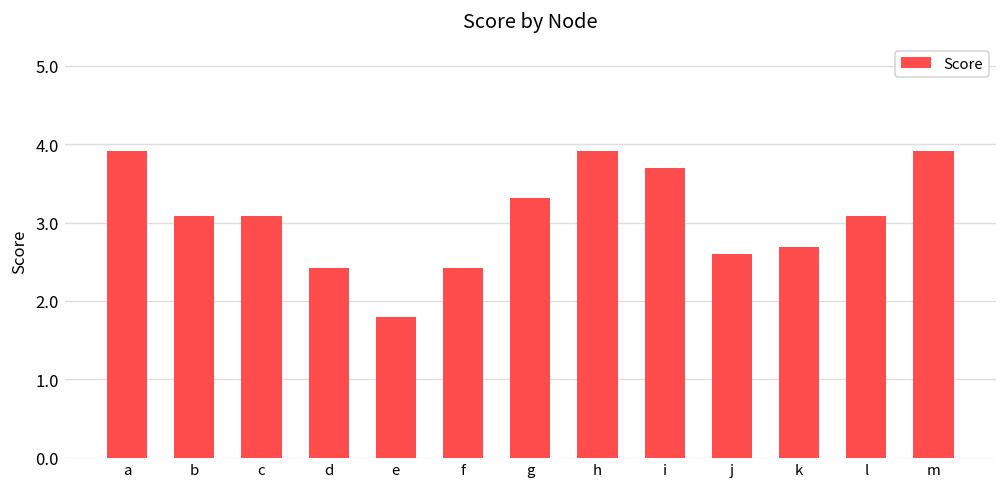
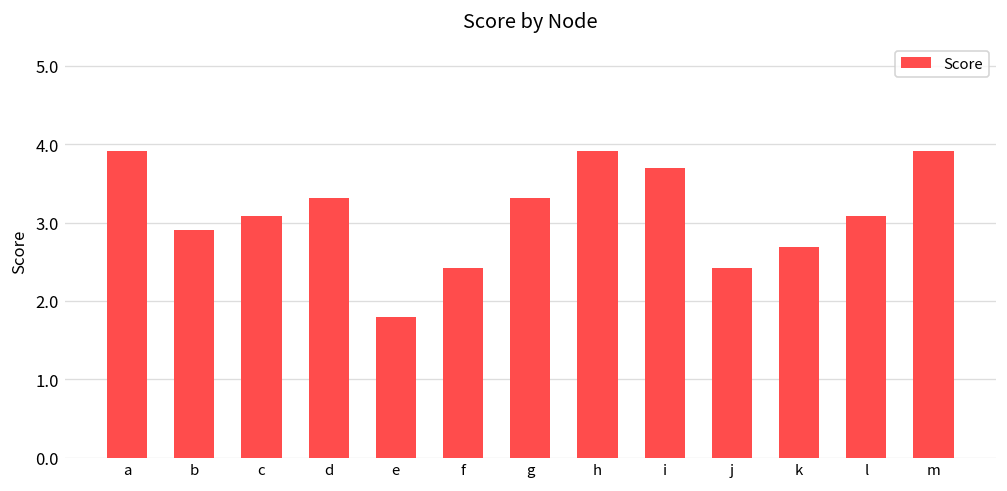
b: 3.1 -> 2.9
d: 2.4 -> 3.3
j: 2.6 -> 2.4
